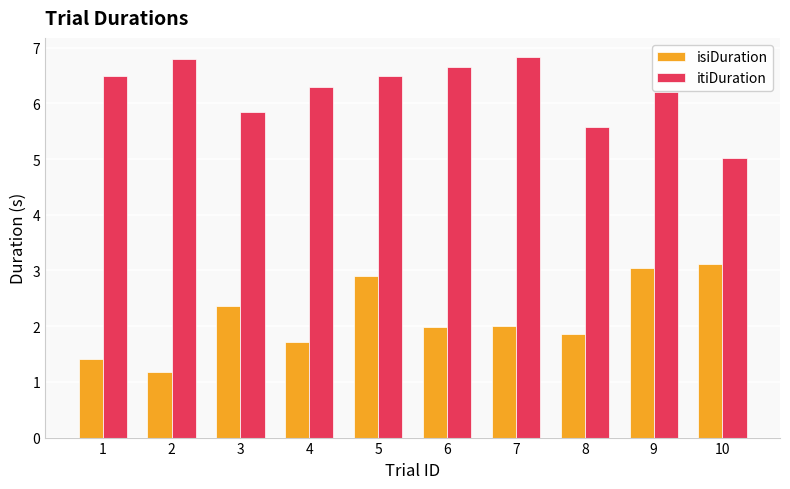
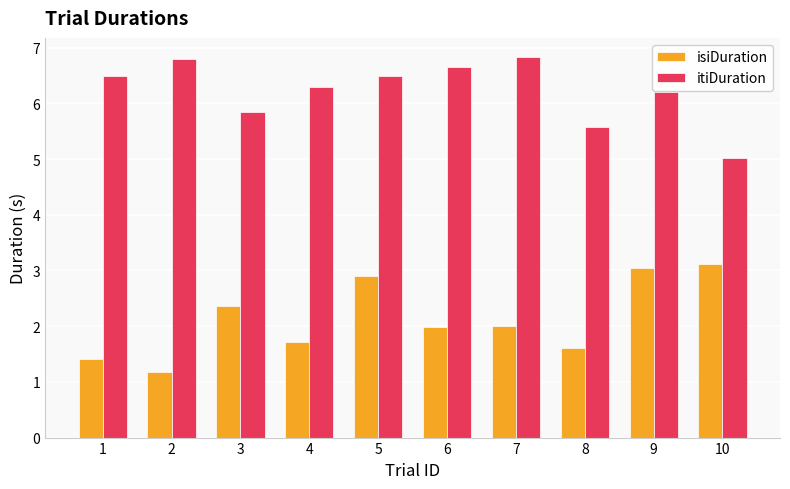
isiDuration, 8: 1.9 -> 1.6
